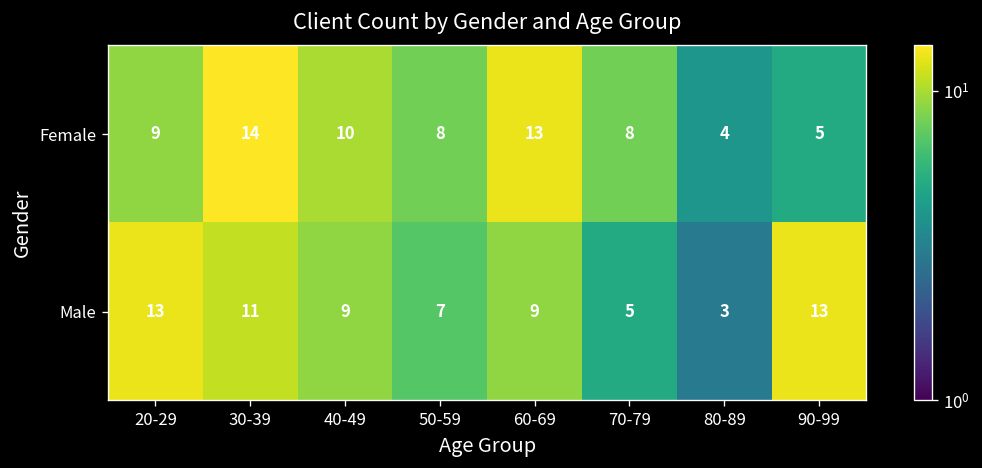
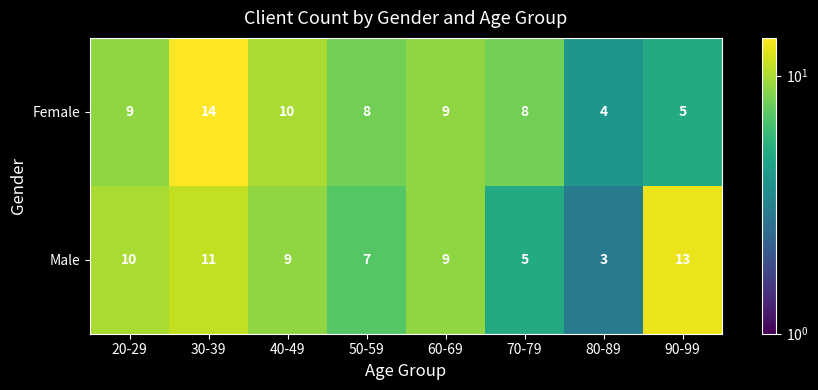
Female, 60-69: 13 -> 9
Male, 20-29: 13 -> 10
